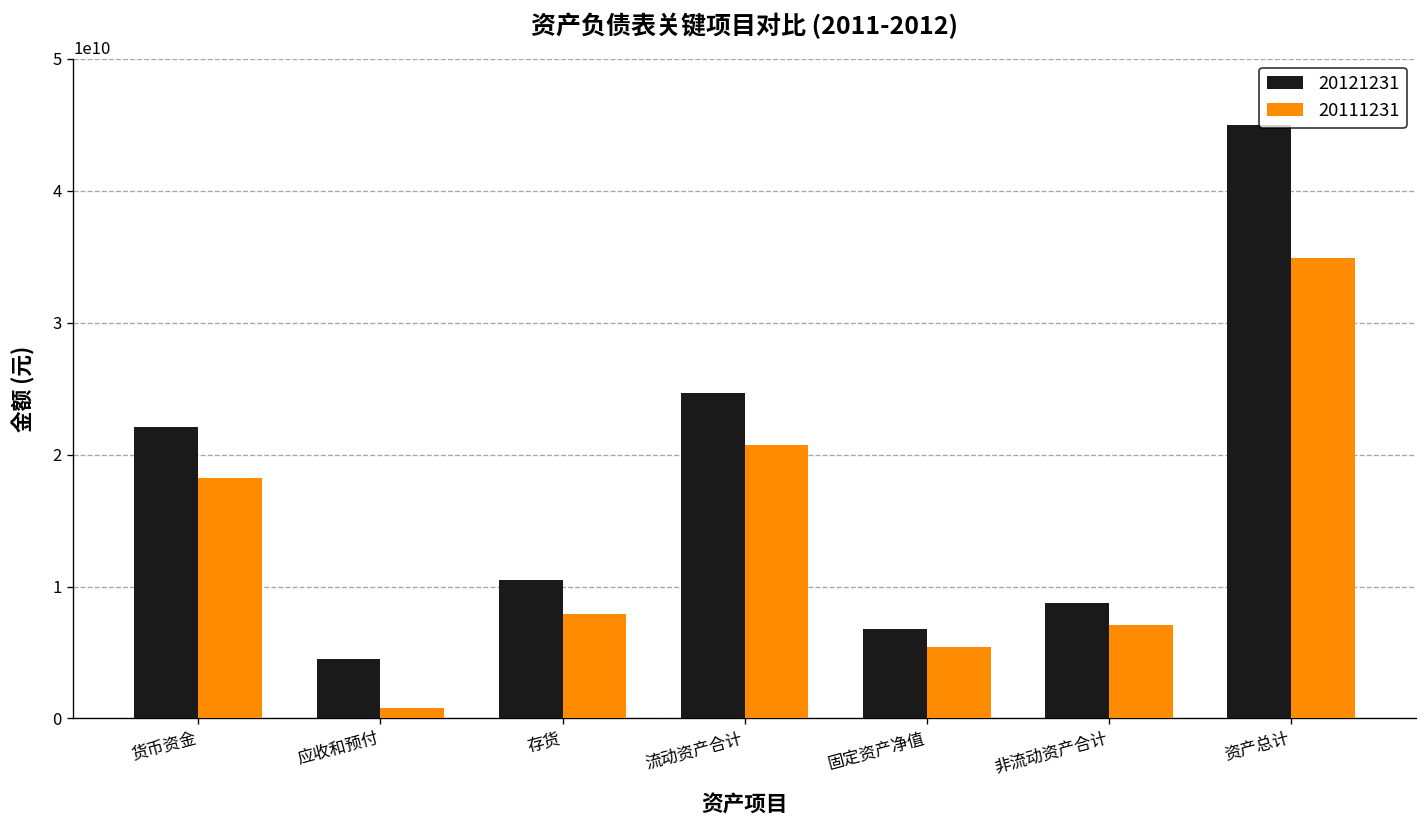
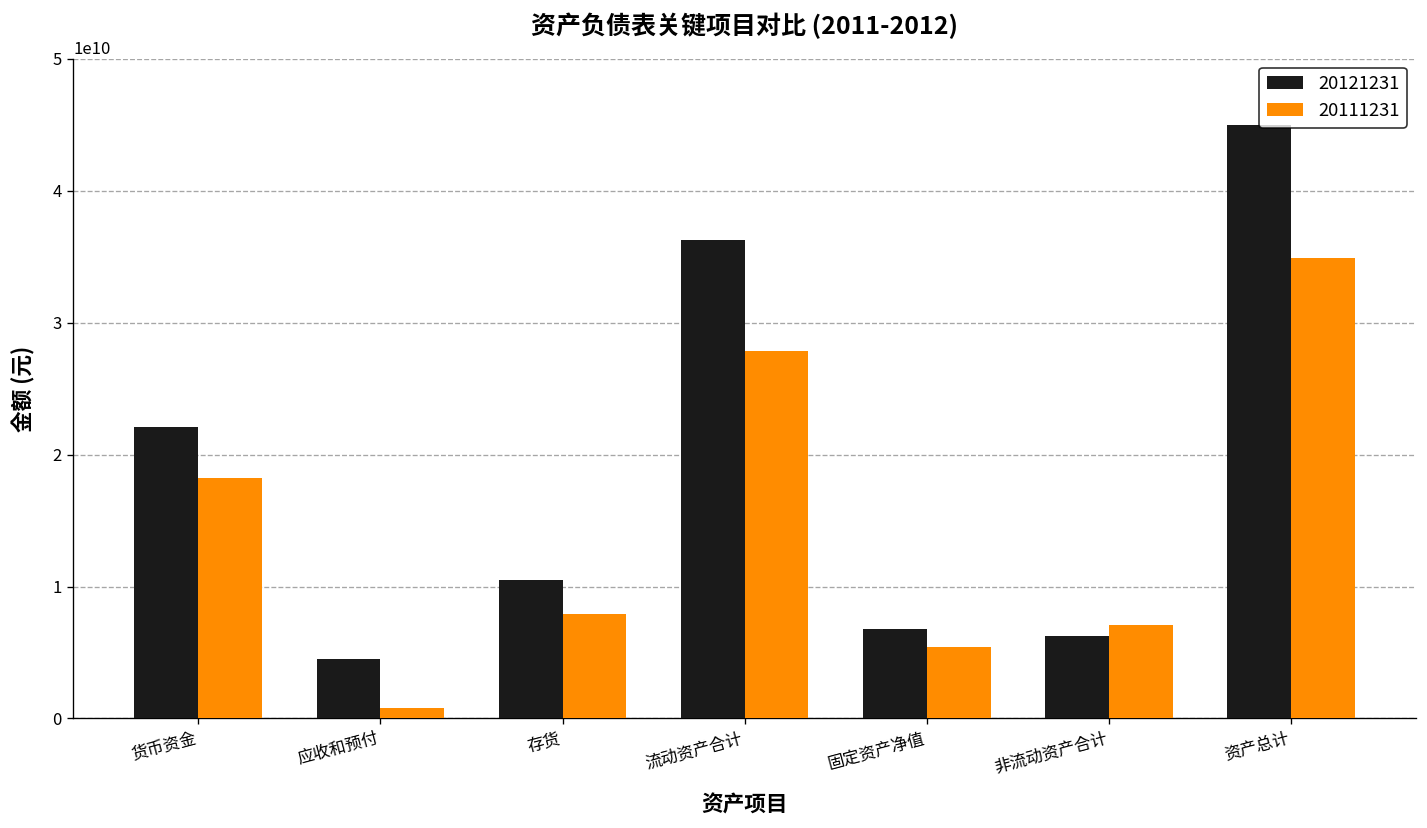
20121231, 流动资产合计: 24600000000 -> 36200000000
20111231, 流动资产合计: 20700000000 -> 27800000000
20121231, 非流动资产合计: 8800000000 -> 6300000000
